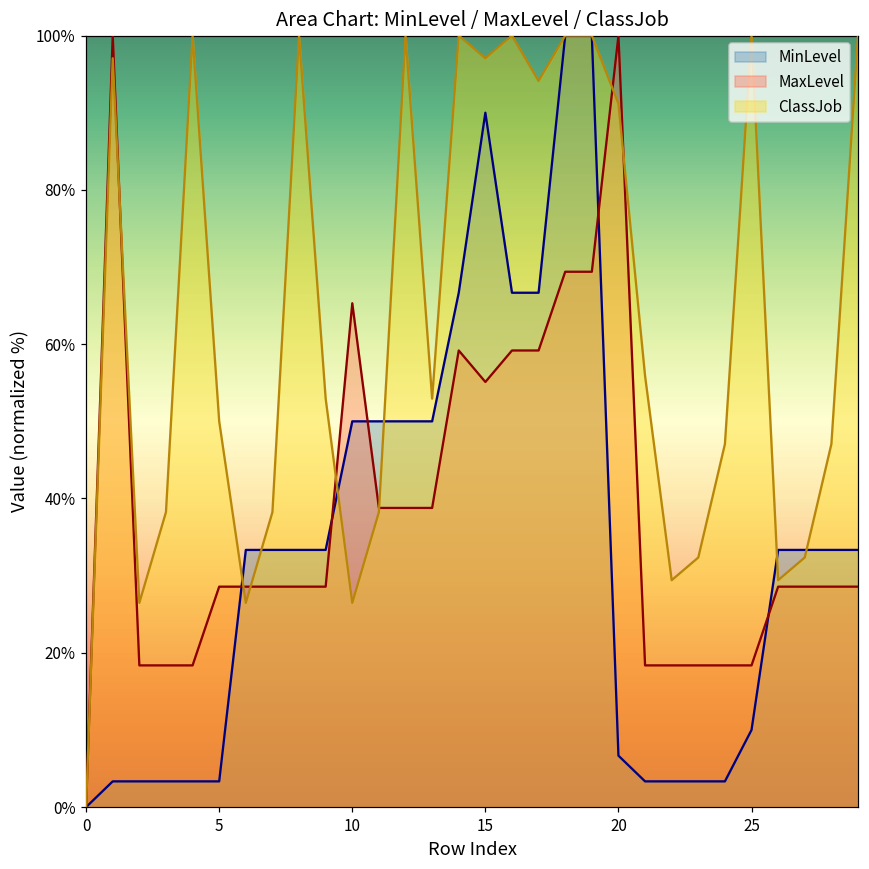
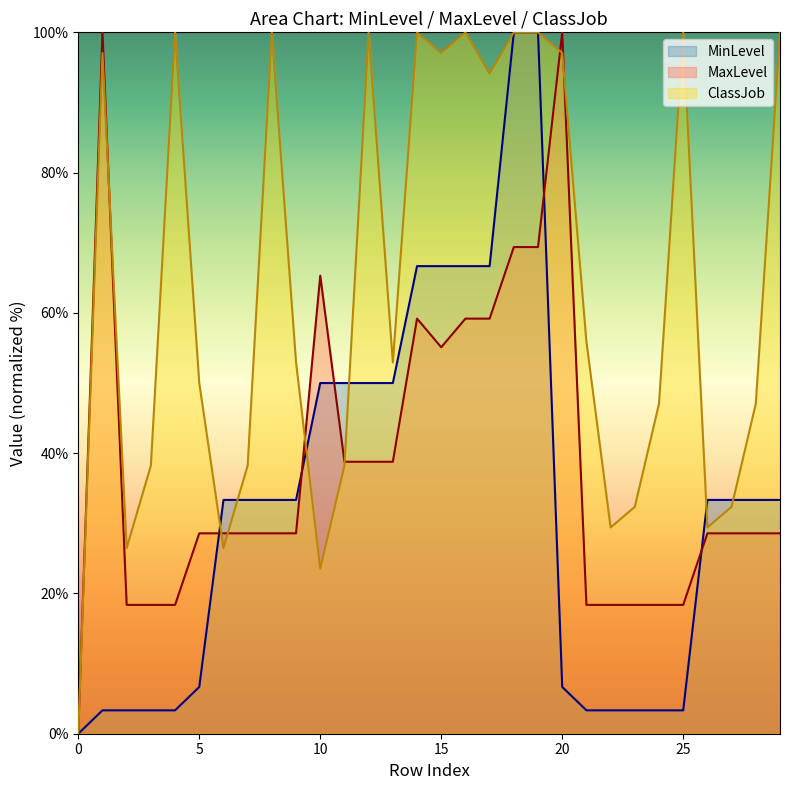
MinLevel, 5: 3% -> 7%
ClassJob, 10: 26% -> 24%
MinLevel, 15: 90% -> 67%
ClassJob, 20: 91% -> 97%
MinLevel, 25: 10% -> 3%
